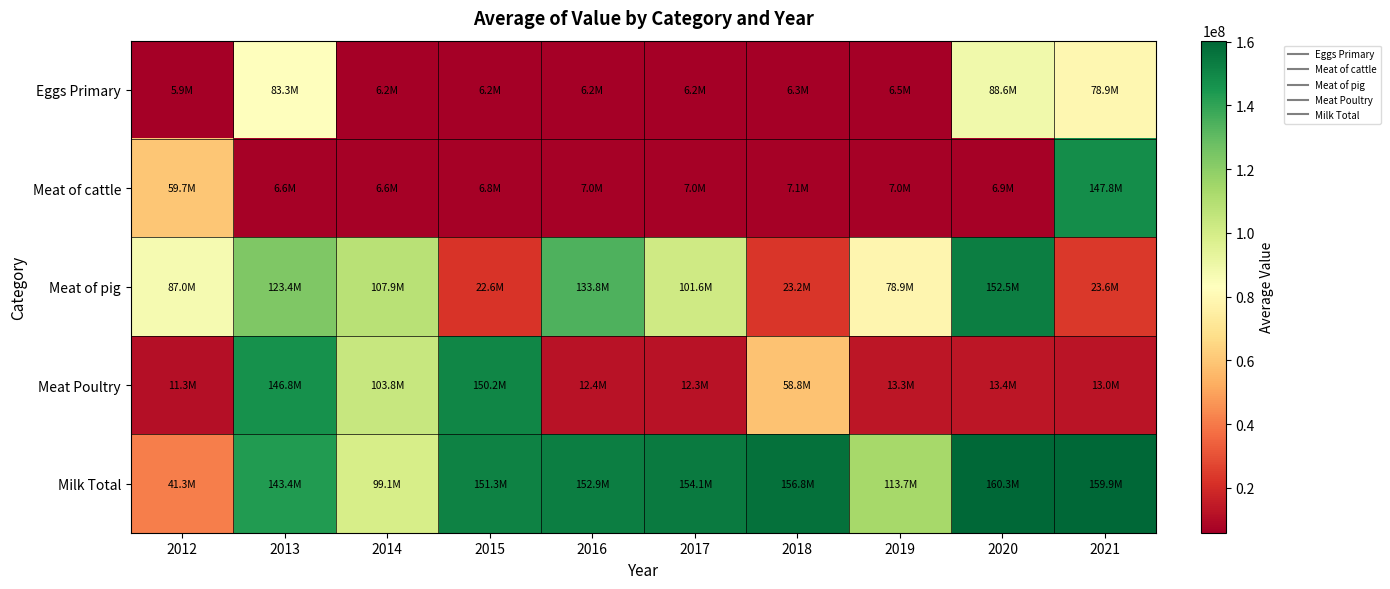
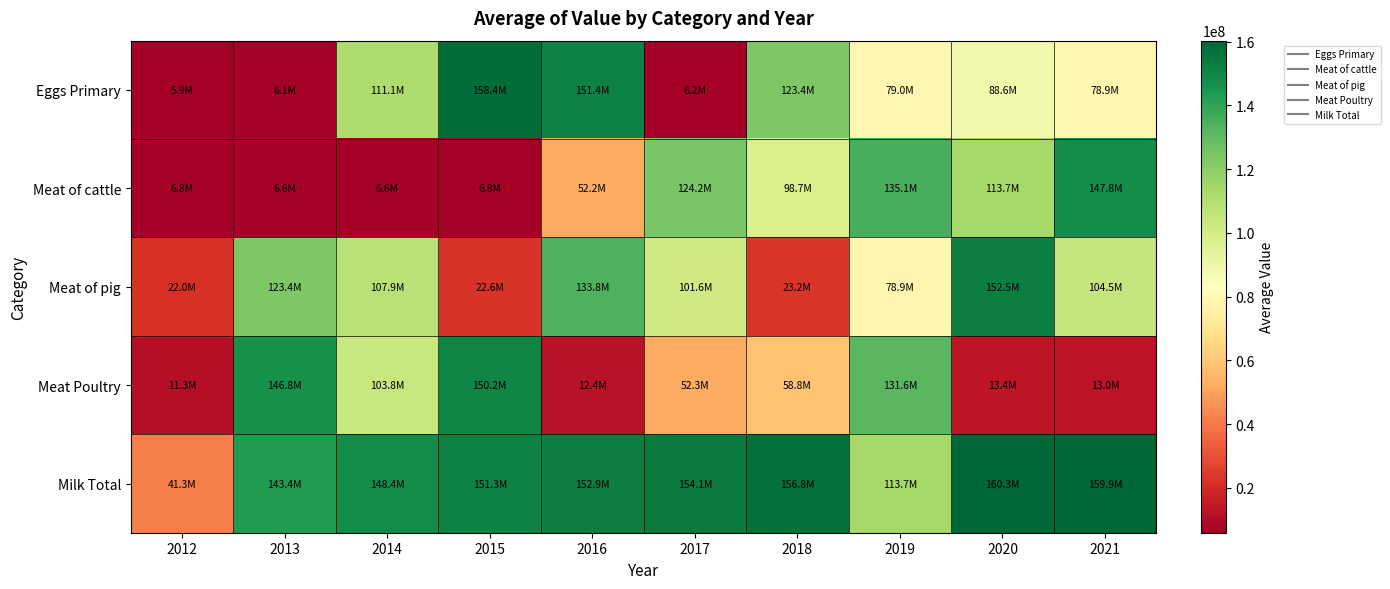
Eggs Primary, 2013: 83.3M -> 6.1M
Eggs Primary, 2014: 6.2M -> 111.1M
Eggs Primary, 2015: 6.2M -> 158.4M
Eggs Primary, 2016: 6.2M -> 151.4M
Eggs Primary, 2018: 6.3M -> 123.4M
Eggs Primary, 2019: 6.5M -> 79.0M
Meat of cattle, 2012: 59.7M -> 6.8M
Meat of cattle, 2016: 7.0M -> 52.2M
Meat of cattle, 2017: 7.0M -> 124.2M
Meat of cattle, 2018: 7.1M -> 98.7M
Meat of cattle, 2019: 7.0M -> 135.1M
Meat of cattle, 2020: 6.9M -> 113.7M
Meat of pig, 2012: 87.0M -> 22.0M
Meat of pig, 2021: 23.6M -> 104.5M
Meat Poultry, 2017: 12.3M -> 52.3M
Meat Poultry, 2019: 13.3M -> 131.6M
Milk Total, 2014: 99.1M -> 148.4M
